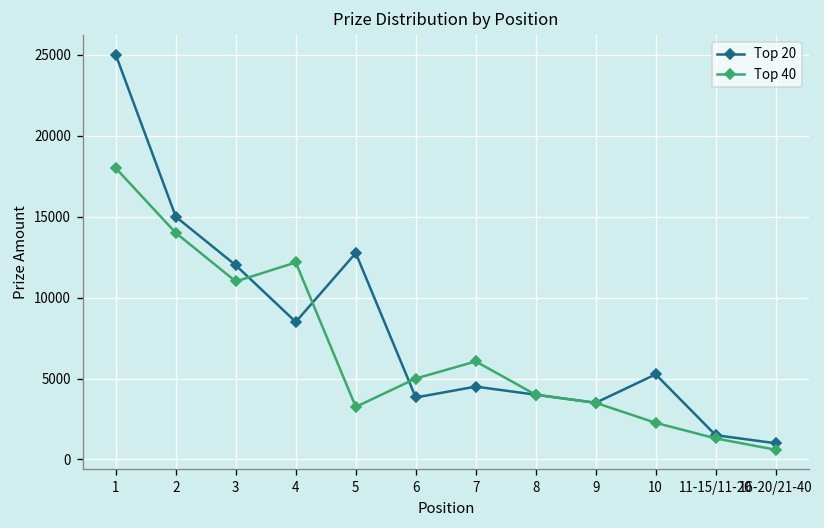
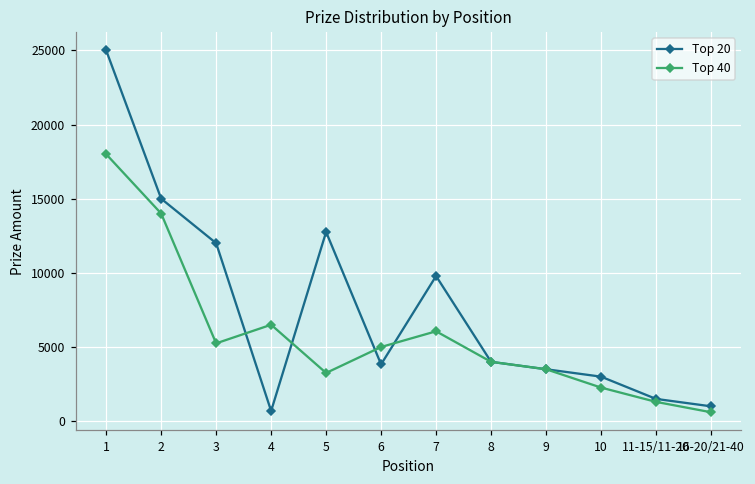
Top 40, 3: 11000 -> 5200
Top 20, 4: 8500 -> 700
Top 40, 4: 12200 -> 6500
Top 20, 7: 4500 -> 9800
Top 20, 10: 5300 -> 3000
